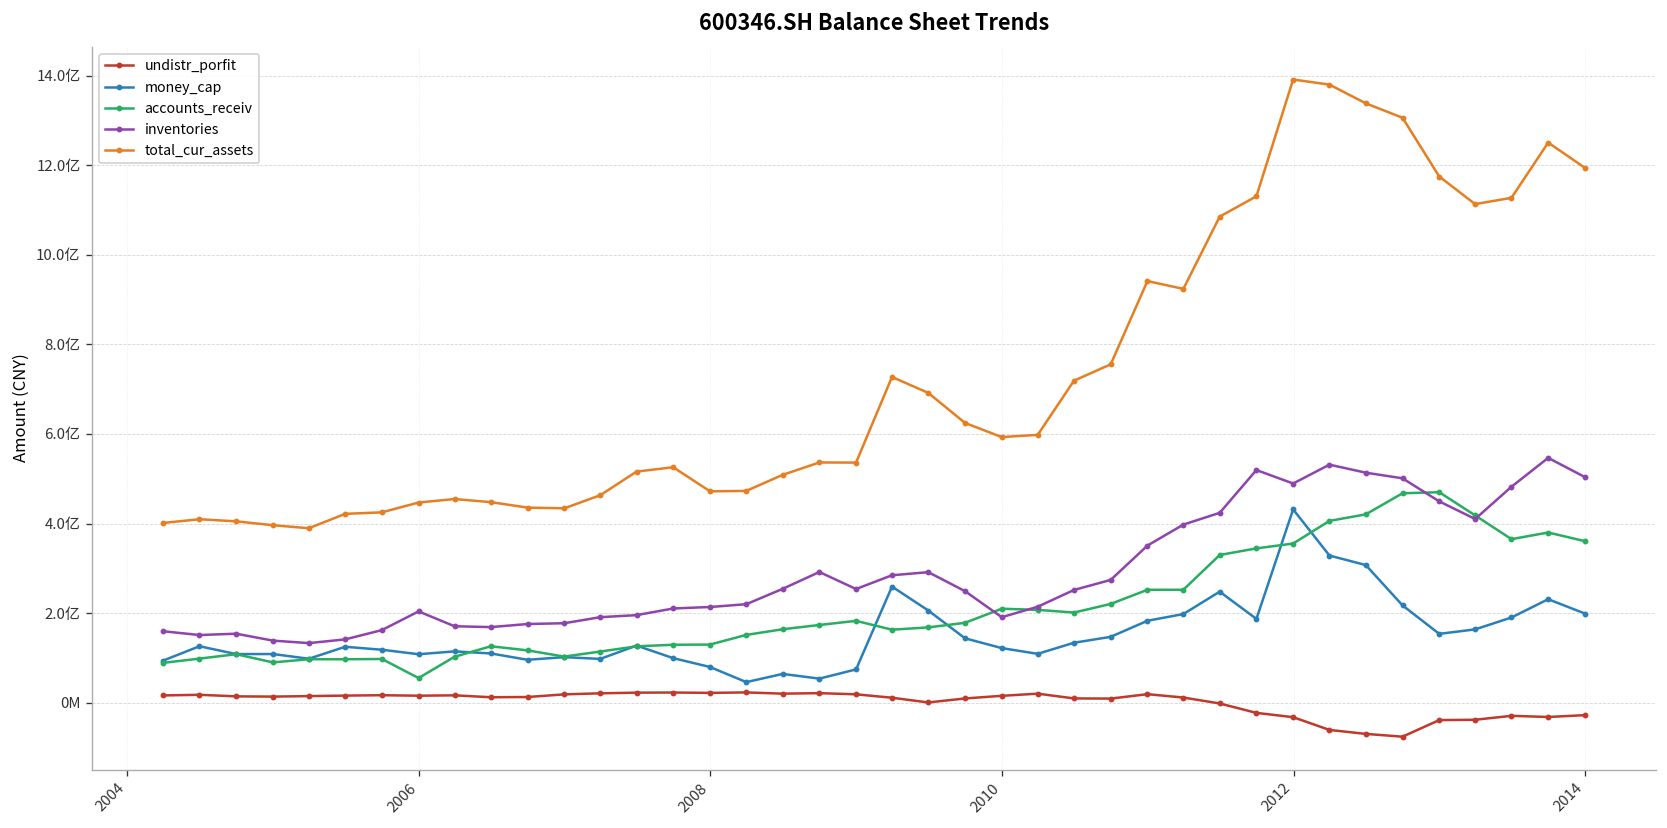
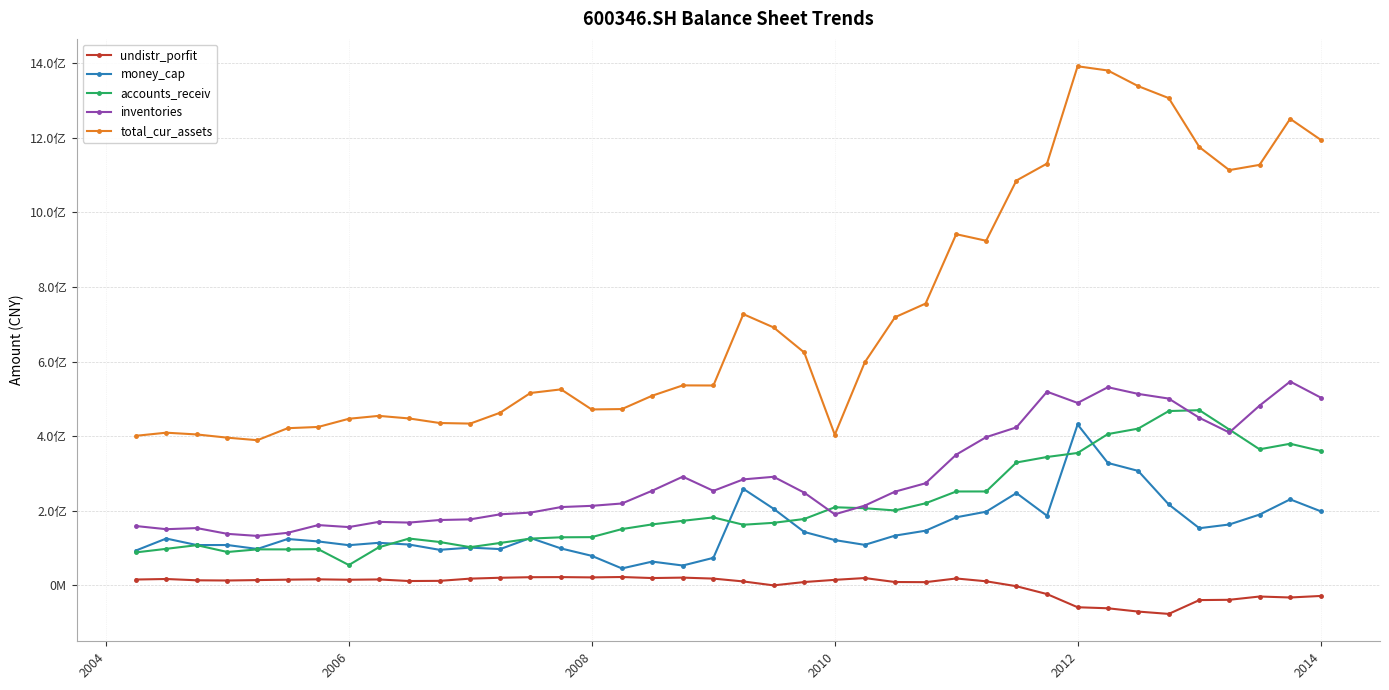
inventories, 2006: 2.0亿 -> 1.6亿
total_cur_assets, 2010: 5.9亿 -> 4.0亿
undistr_porfit, 2012: -0.3亿 -> -0.6亿
